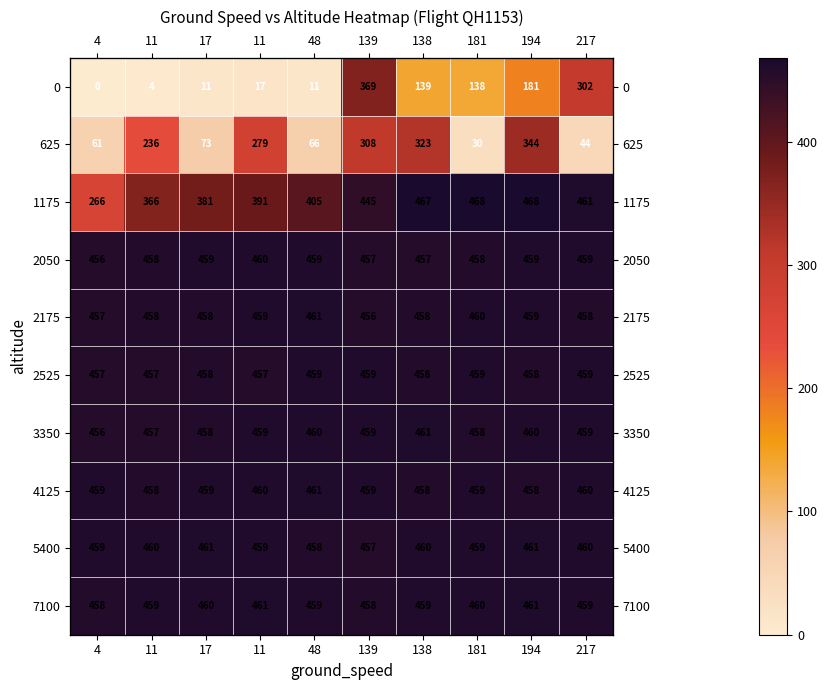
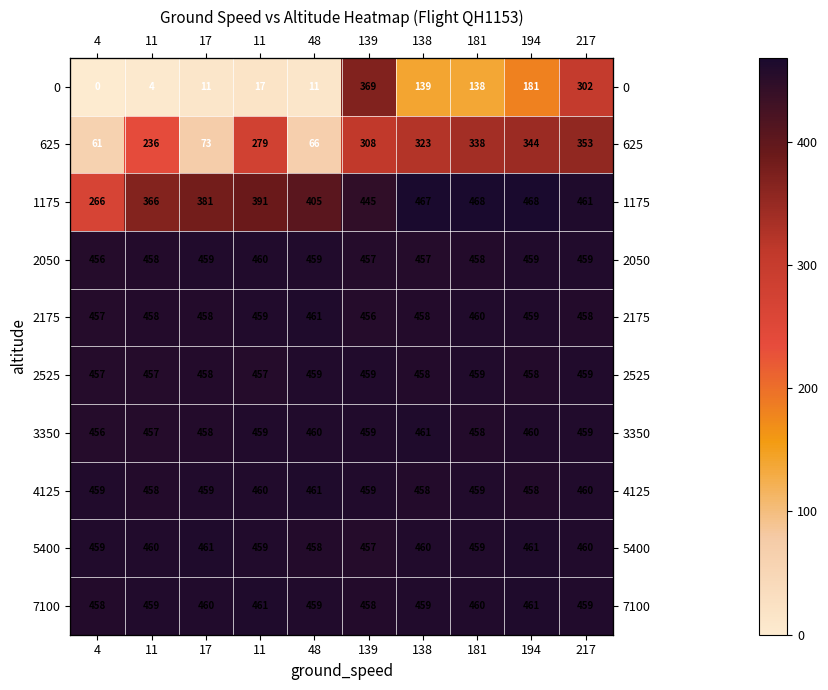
625, 181: 30 -> 338
625, 217: 44 -> 353
